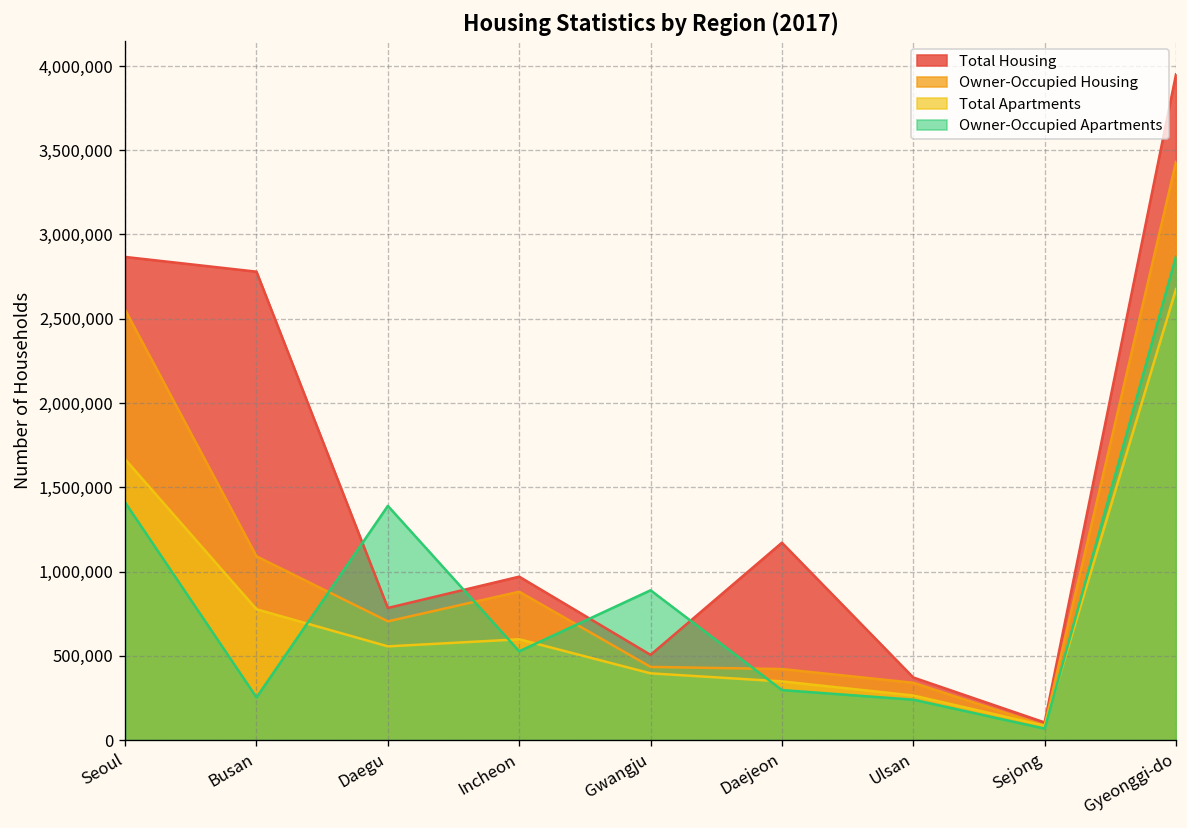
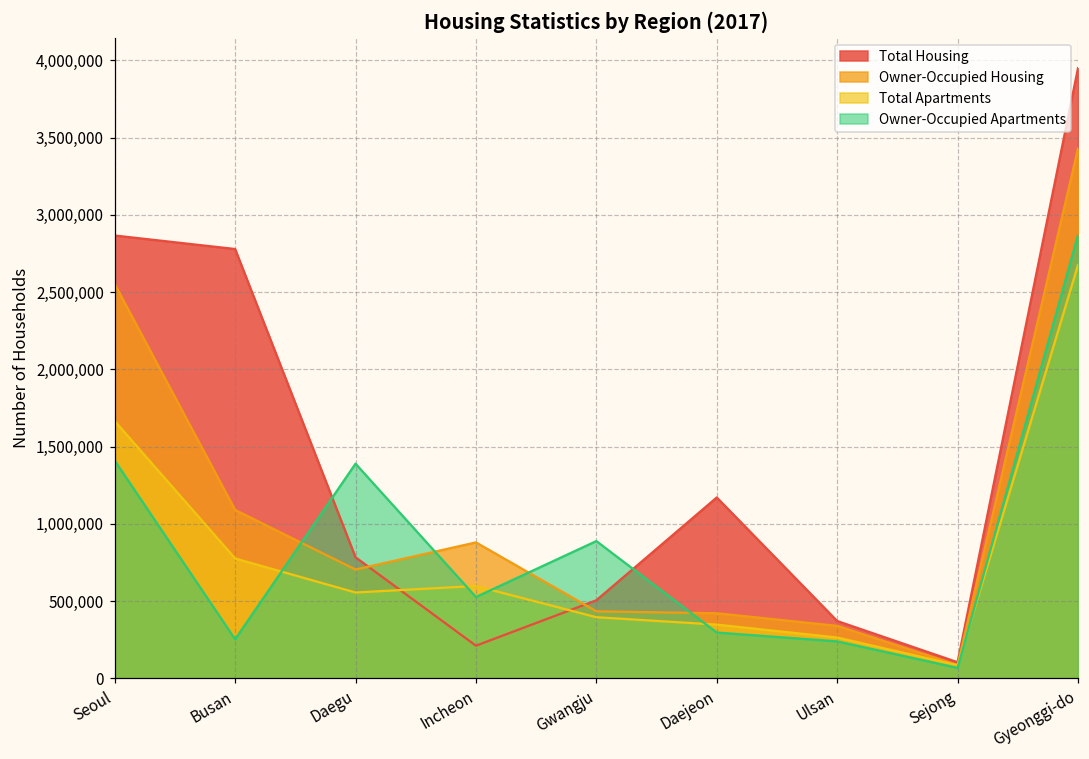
Total Housing, Incheon: 970,000 -> 210,000
